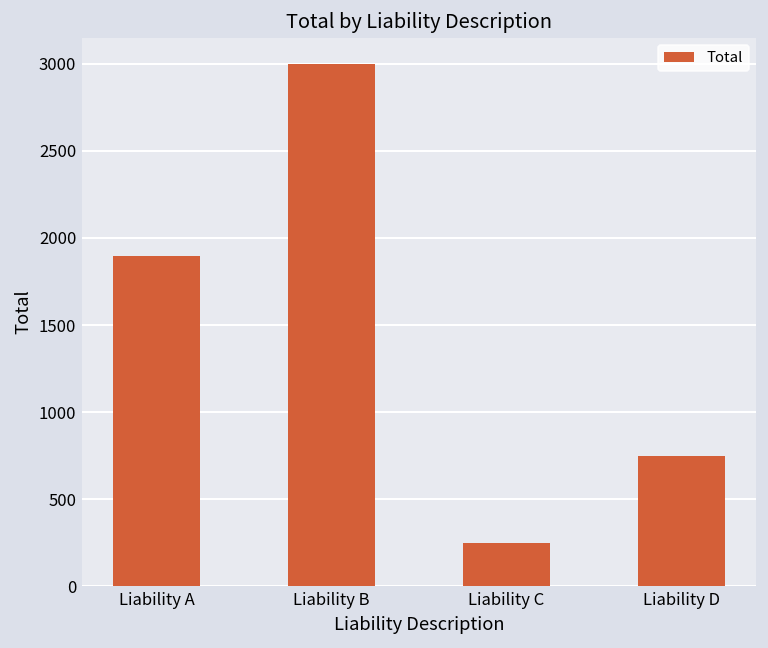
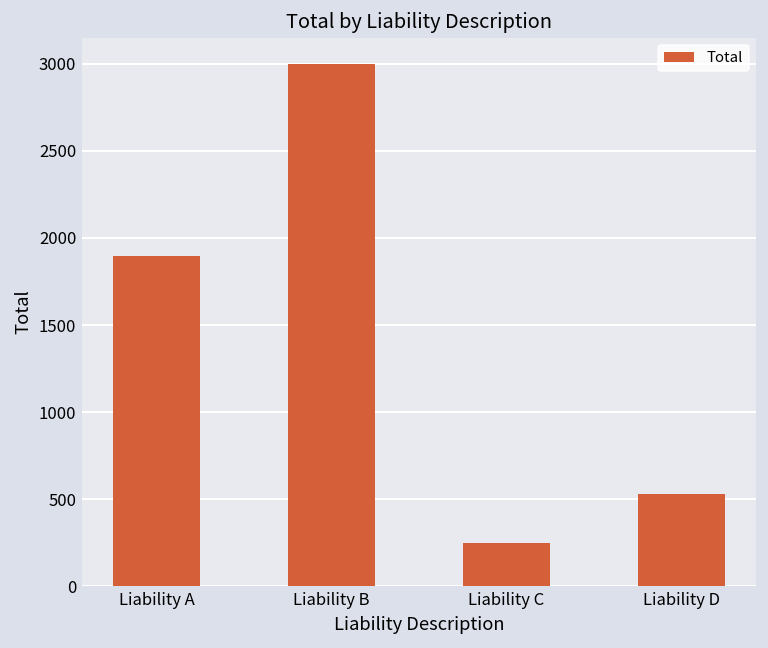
Liability D: 750 -> 530
